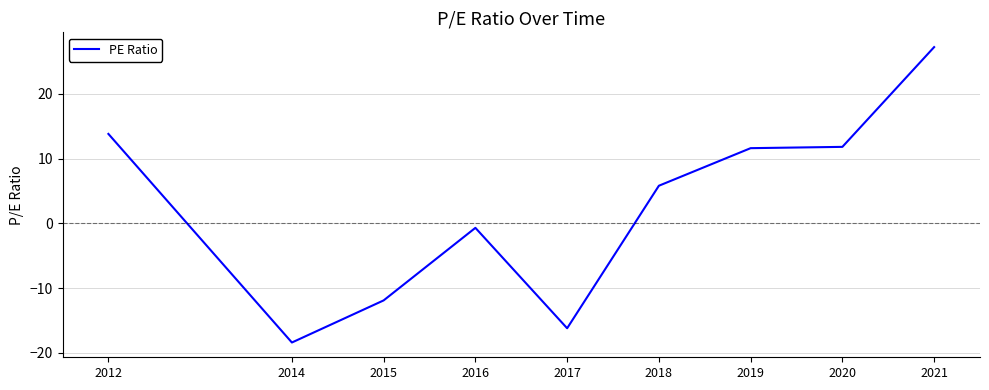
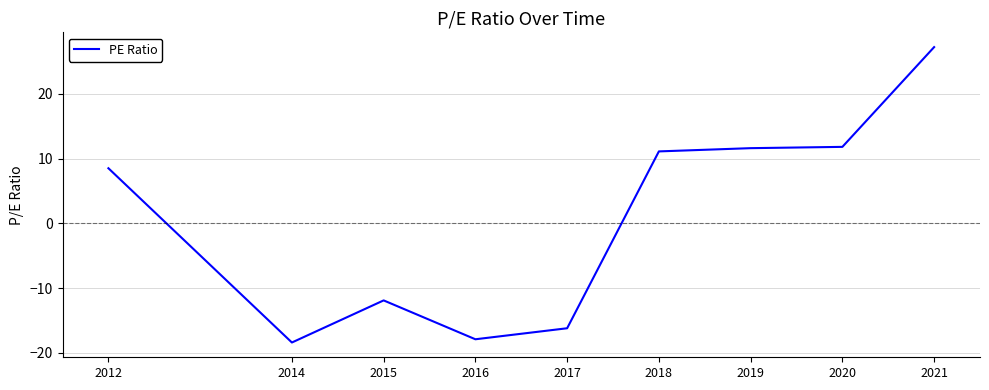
2012: 14 -> 9
2016: -1 -> -18
2018: 6 -> 11
